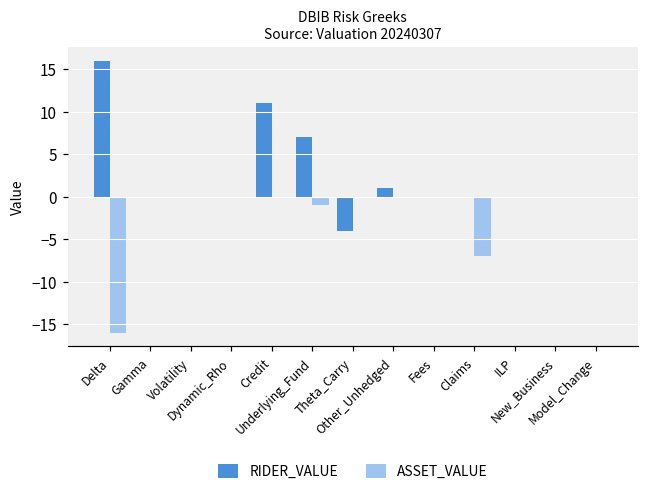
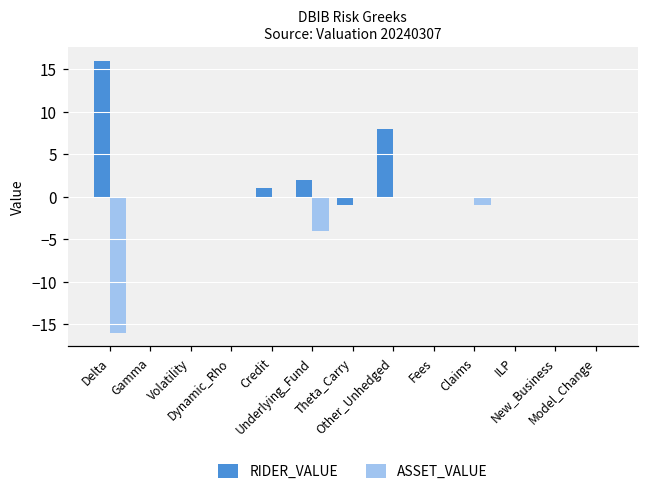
RIDER_VALUE, Credit: 11 -> 1
RIDER_VALUE, Underlying_Fund: 7 -> 2
ASSET_VALUE, Underlying_Fund: -1 -> -4
RIDER_VALUE, Theta_Carry: -4 -> -1
RIDER_VALUE, Other_Unhedged: 1 -> 8
ASSET_VALUE, Claims: -7 -> -1
